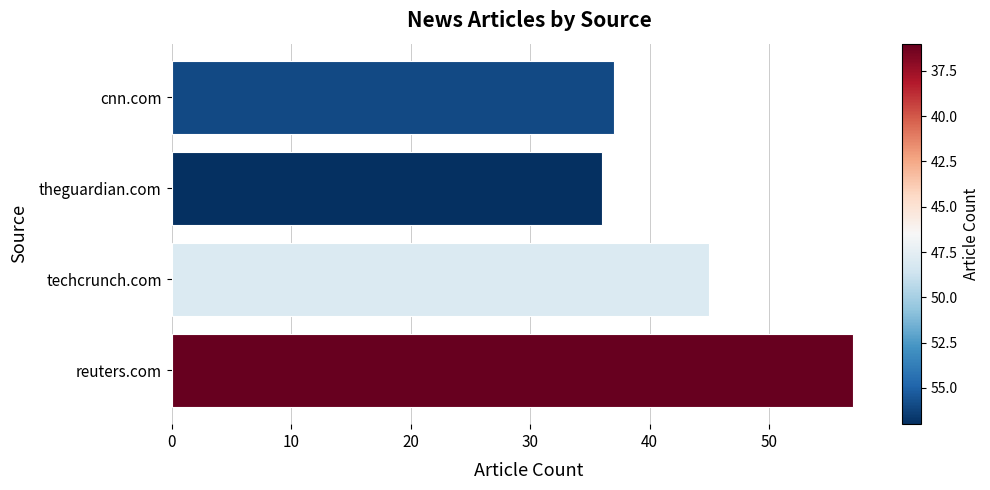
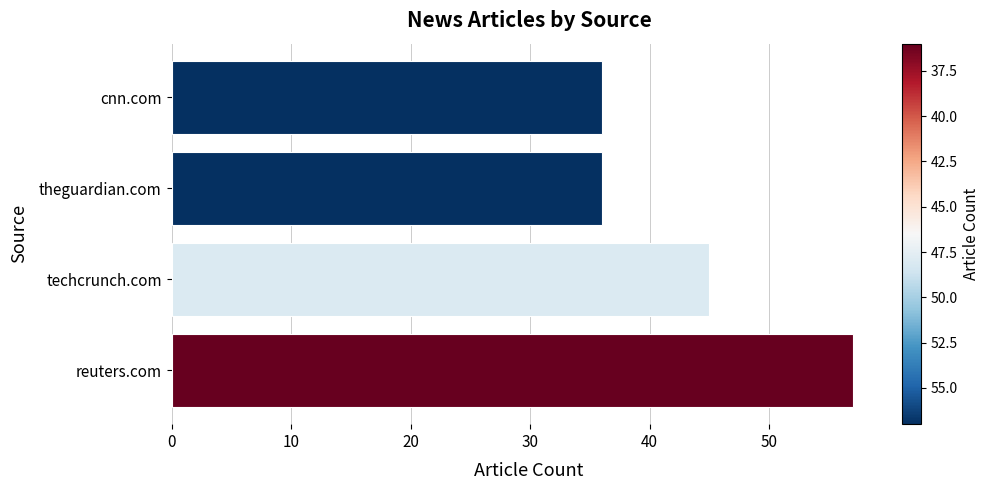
cnn.com: 37 -> 36
